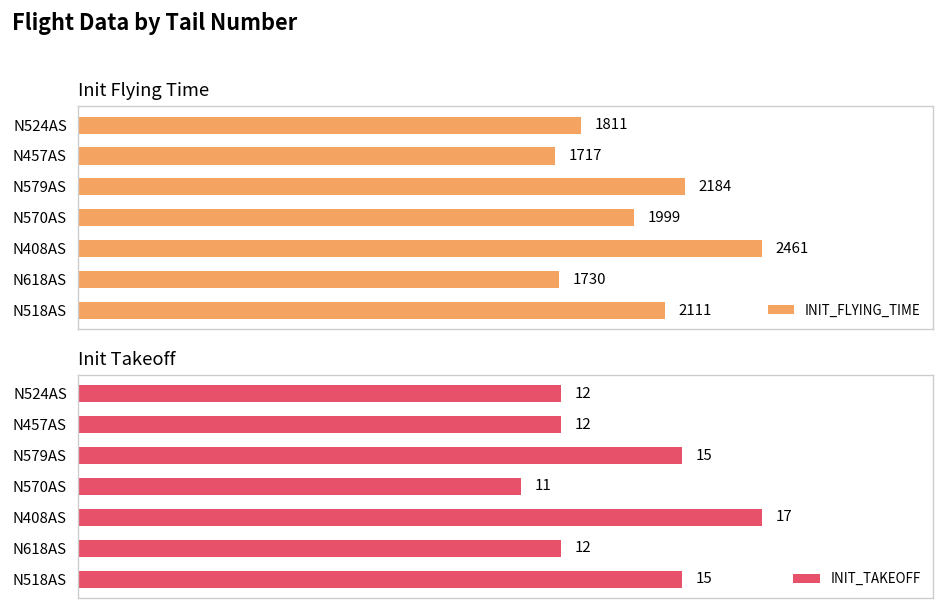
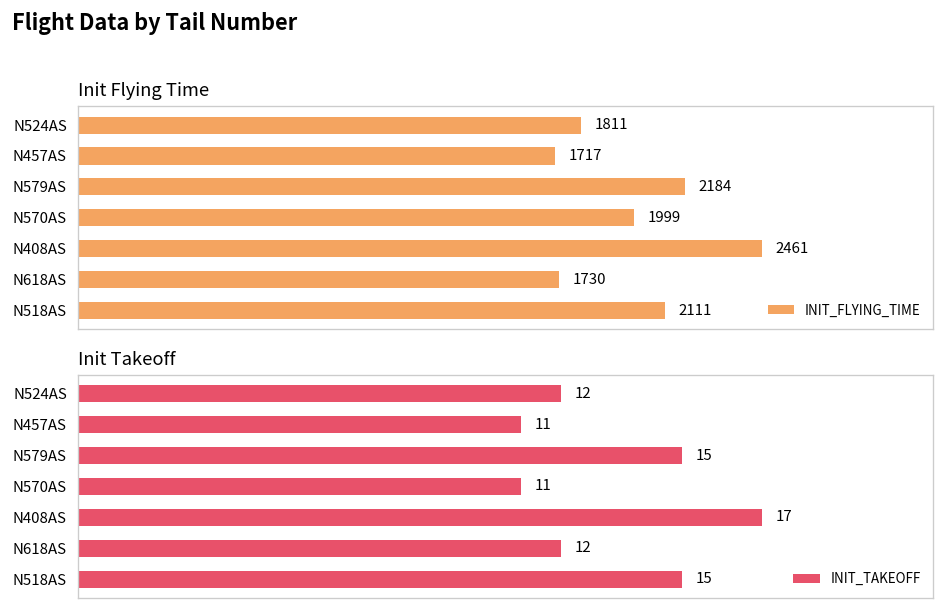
Init Takeoff, N457AS: 12 -> 11
